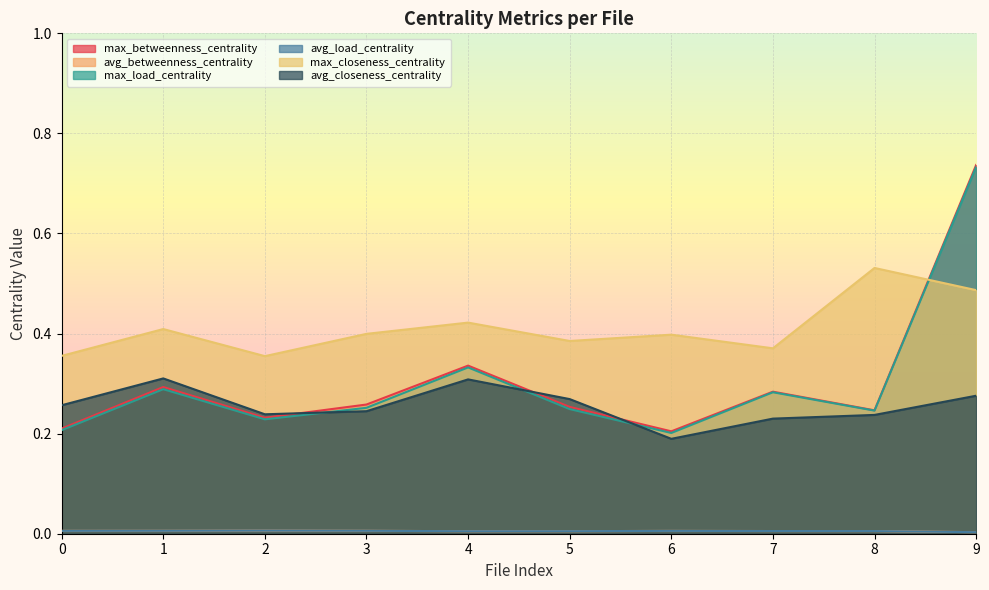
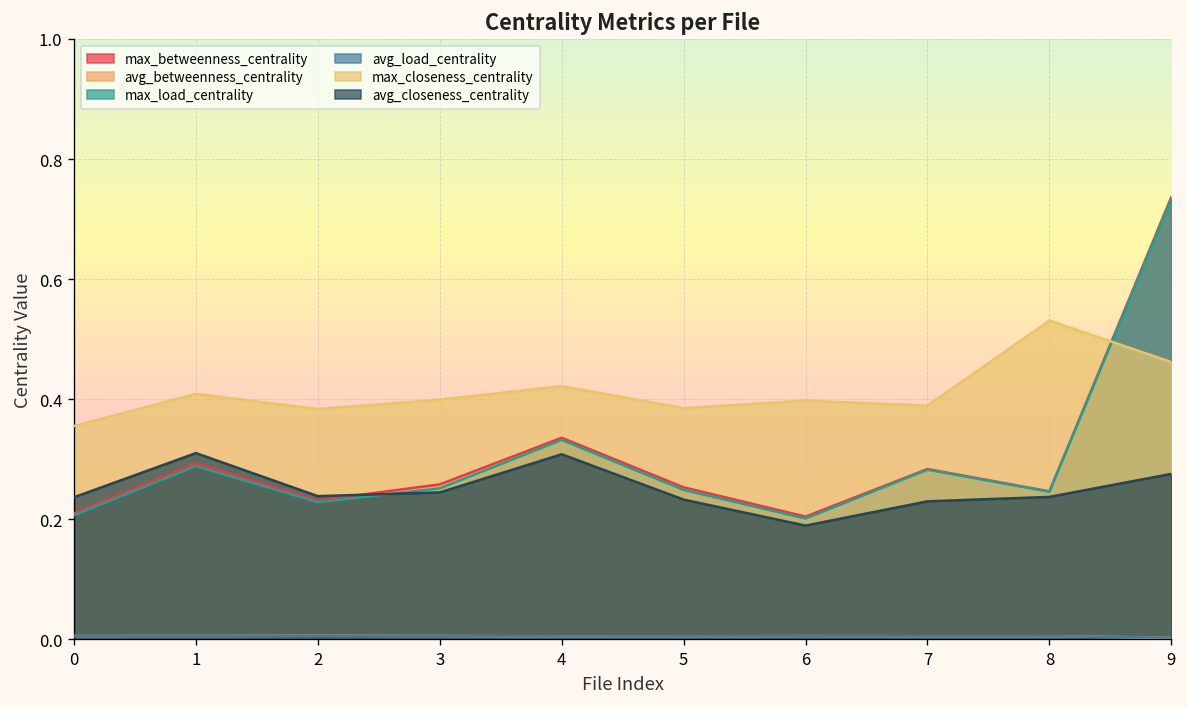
avg_closeness_centrality, 0: 0.26 -> 0.24
max_closeness_centrality, 2: 0.35 -> 0.38
avg_closeness_centrality, 5: 0.27 -> 0.23
max_closeness_centrality, 7: 0.37 -> 0.39
max_closeness_centrality, 9: 0.49 -> 0.46
